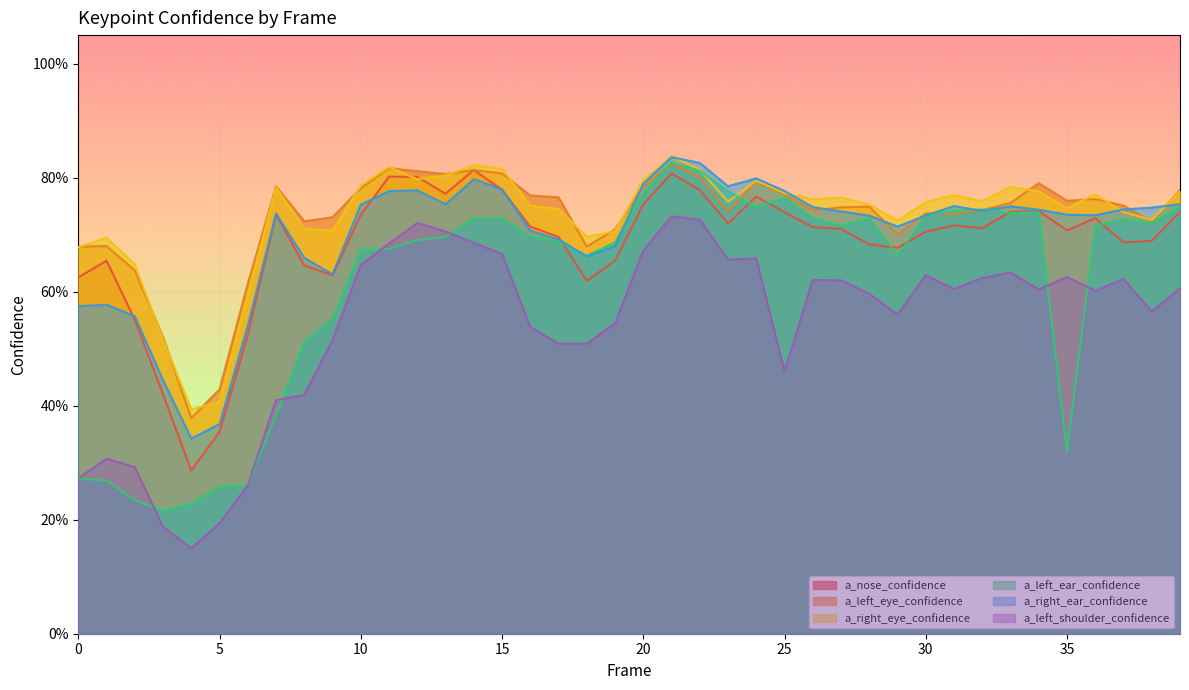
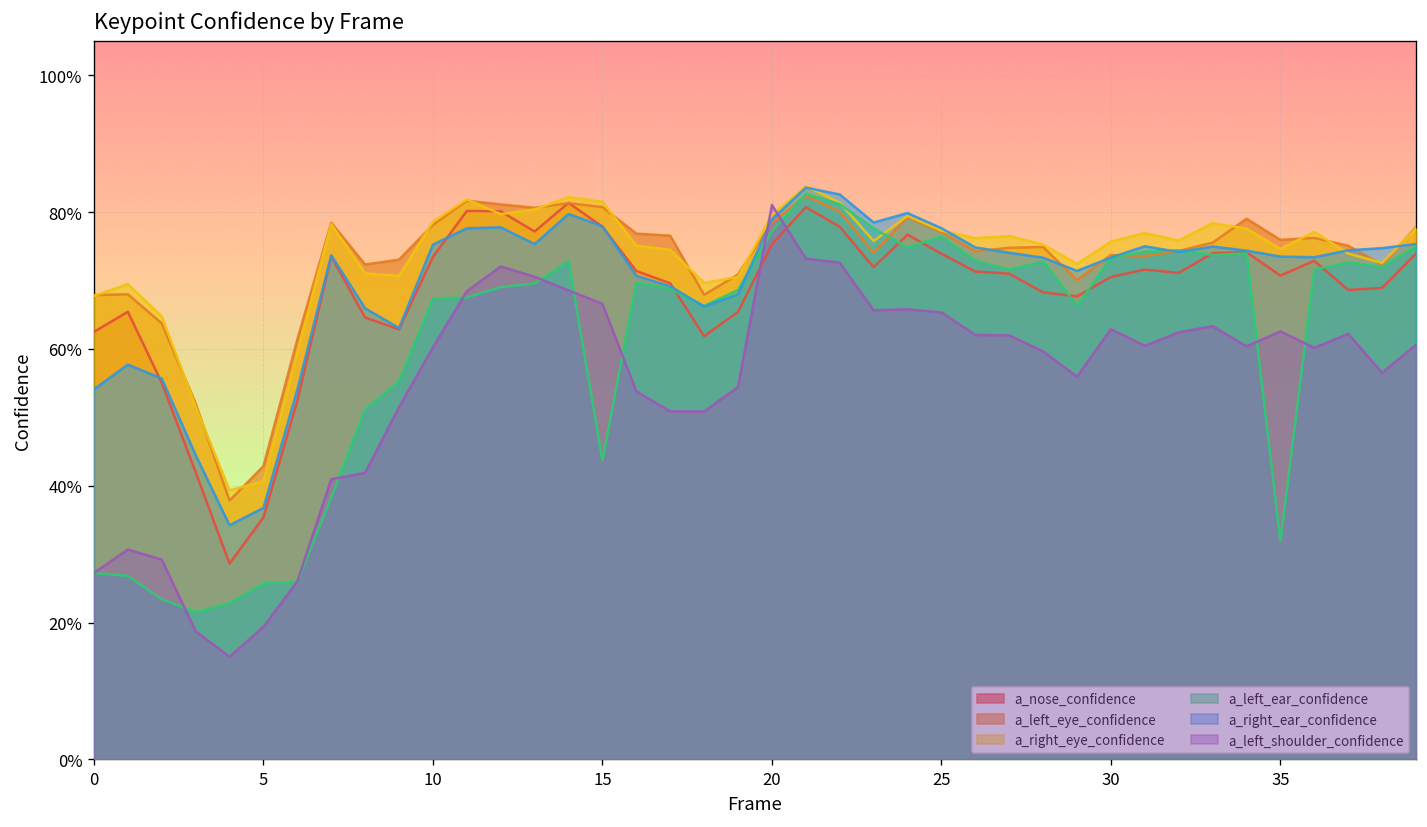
a_right_ear_confidence, 0: 57% -> 54%
a_left_shoulder_confidence, 10: 65% -> 60%
a_left_ear_confidence, 15: 73% -> 44%
a_left_shoulder_confidence, 20: 67% -> 81%
a_left_shoulder_confidence, 25: 46% -> 65%
